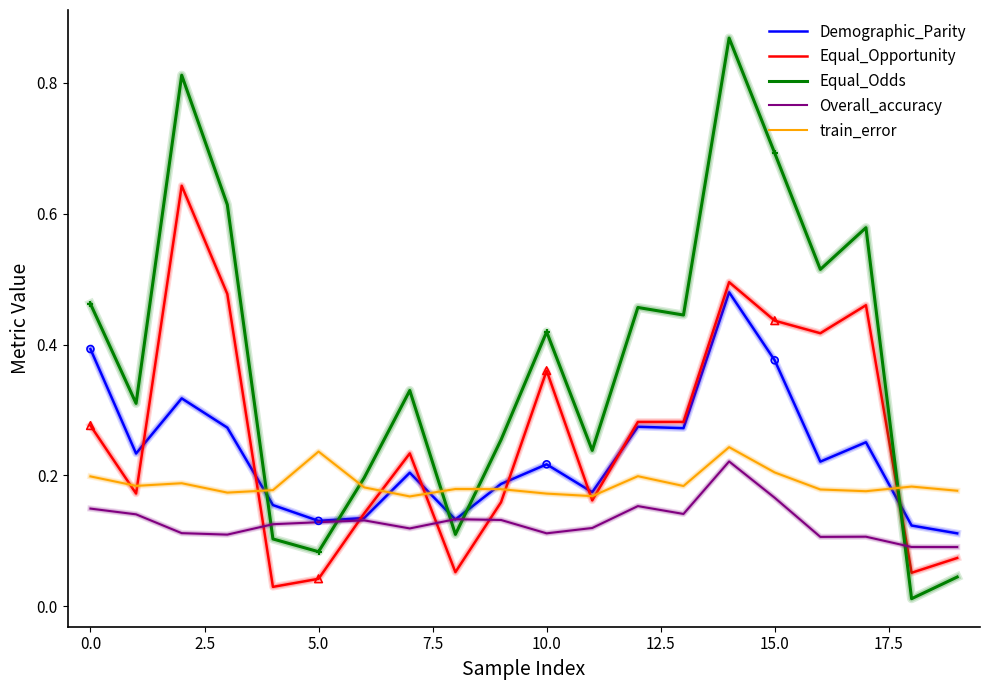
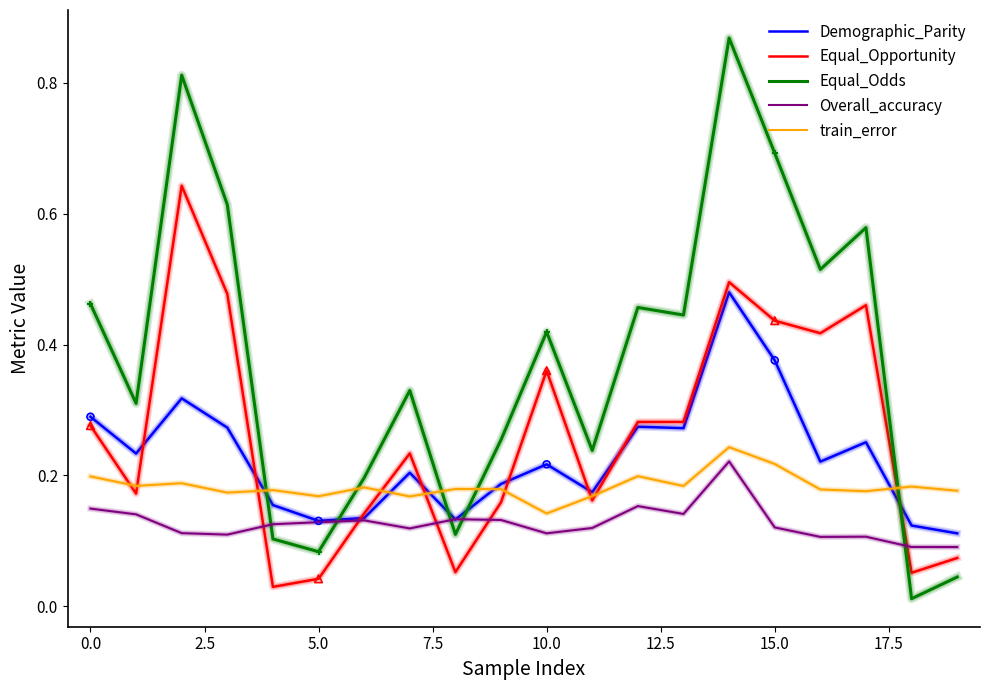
Demographic_Parity, 0.0: 0.39 -> 0.29
train_error, 5.0: 0.24 -> 0.17
train_error, 10.0: 0.17 -> 0.14
Overall_accuracy, 15.0: 0.17 -> 0.12
train_error, 15.0: 0.20 -> 0.22
